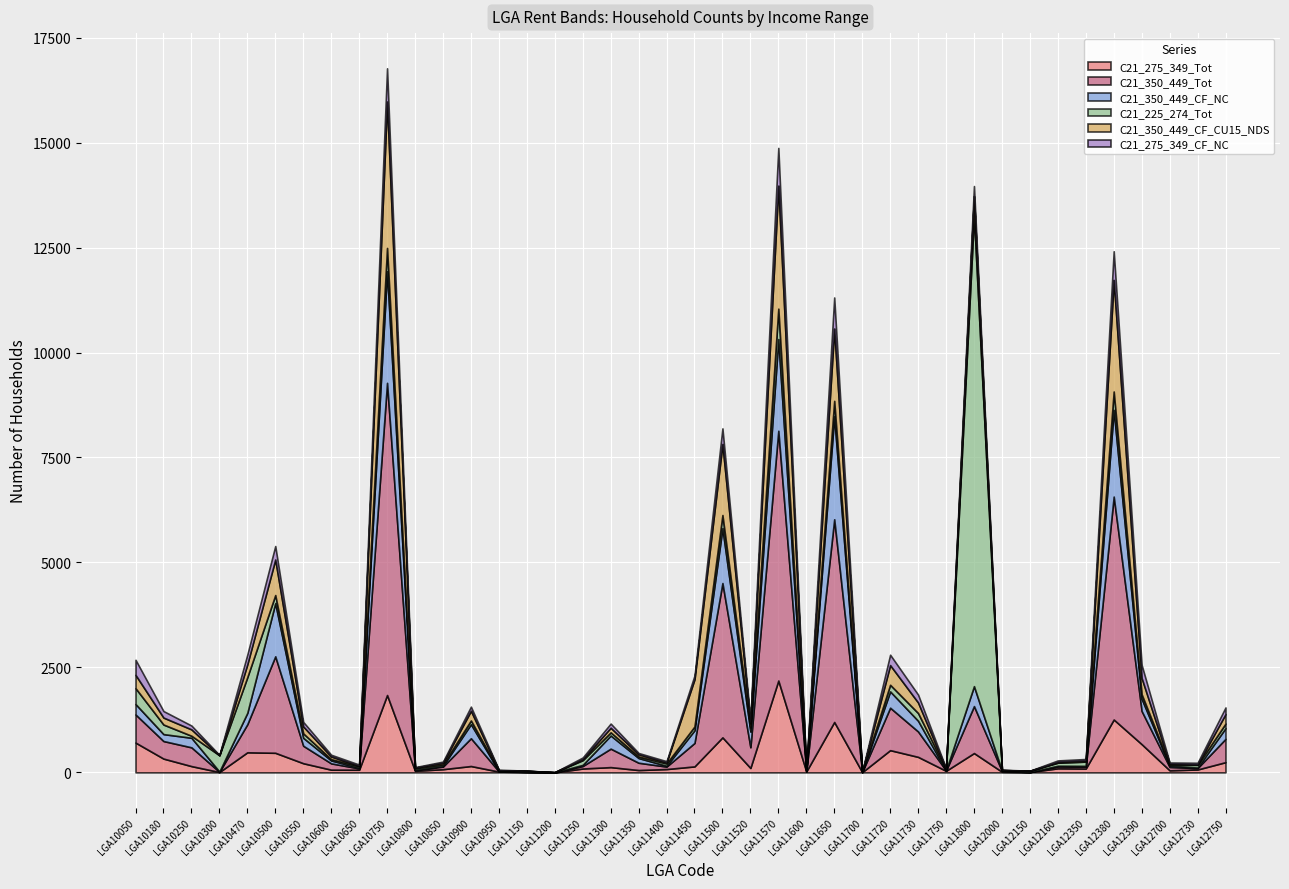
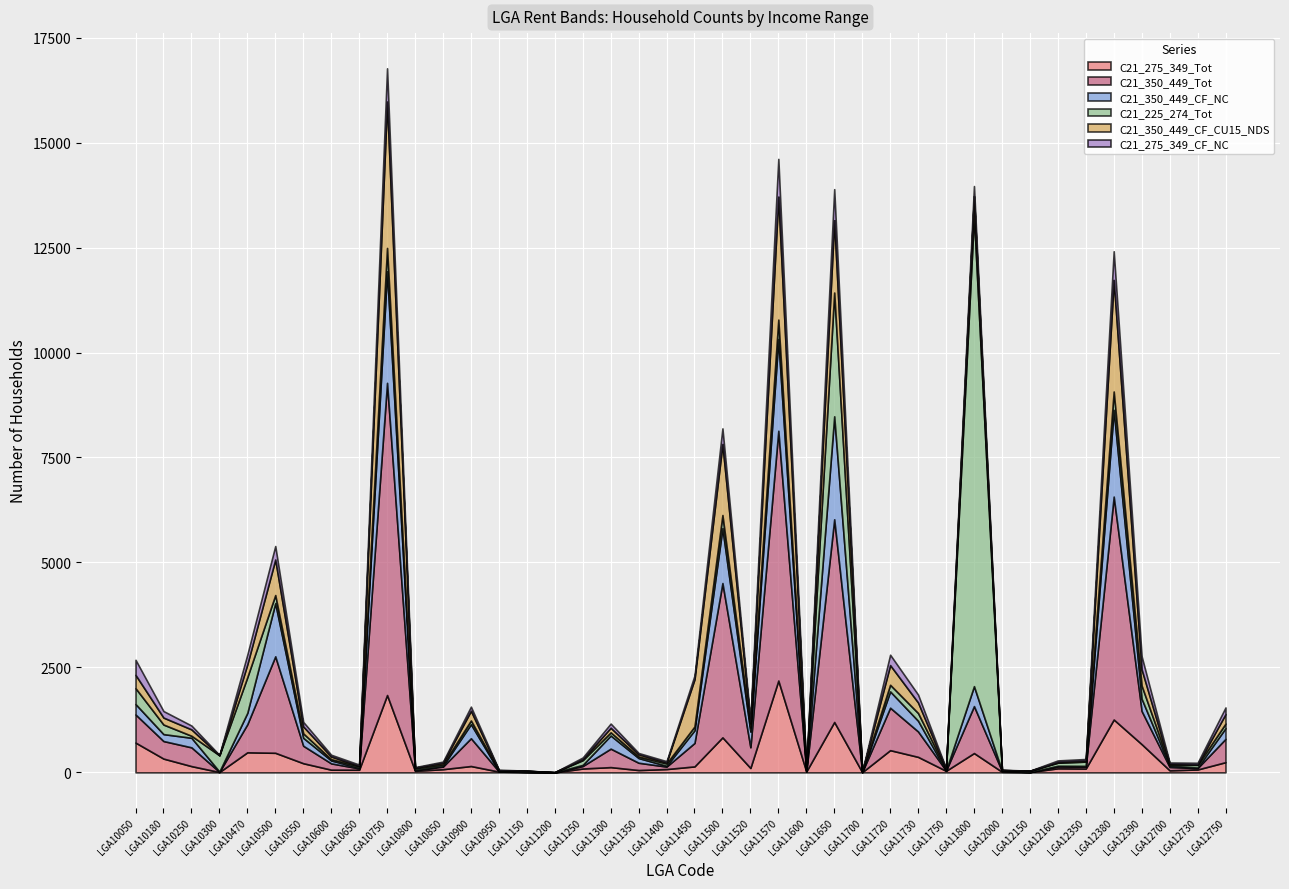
C21_225_274_Tot, LGA11570: 700 -> 500
C21_225_274_Tot, LGA11650: 400 -> 2900
C21_225_274_Tot, LGA12390: 100 -> 300
